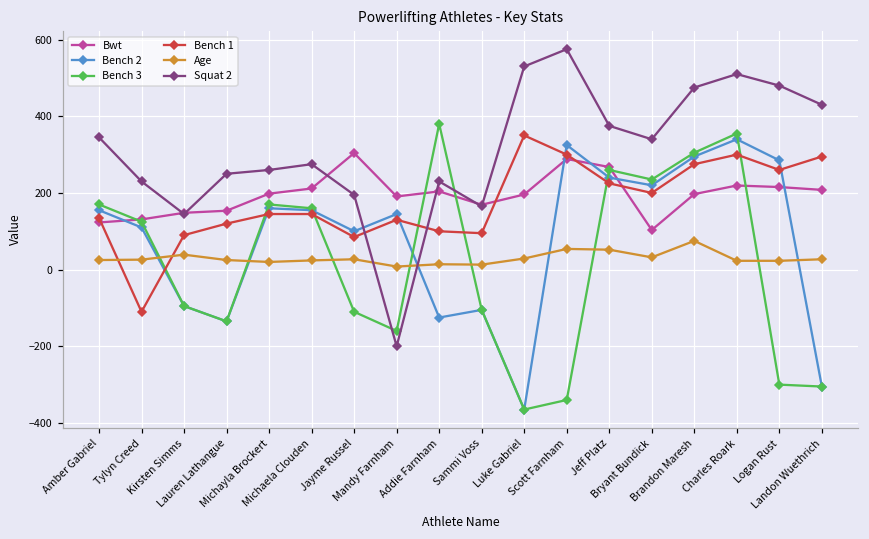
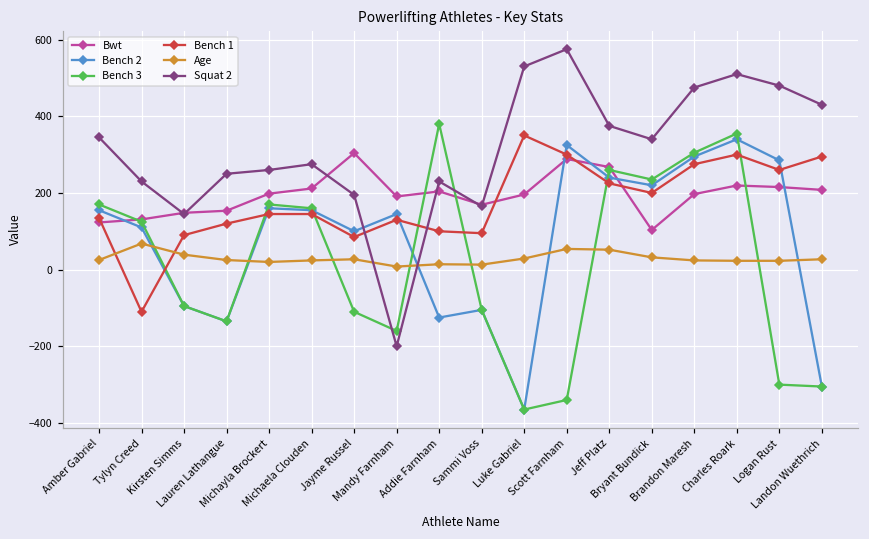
Age, Tylyn Creed: 30 -> 70
Age, Brandon Maresh: 80 -> 20
